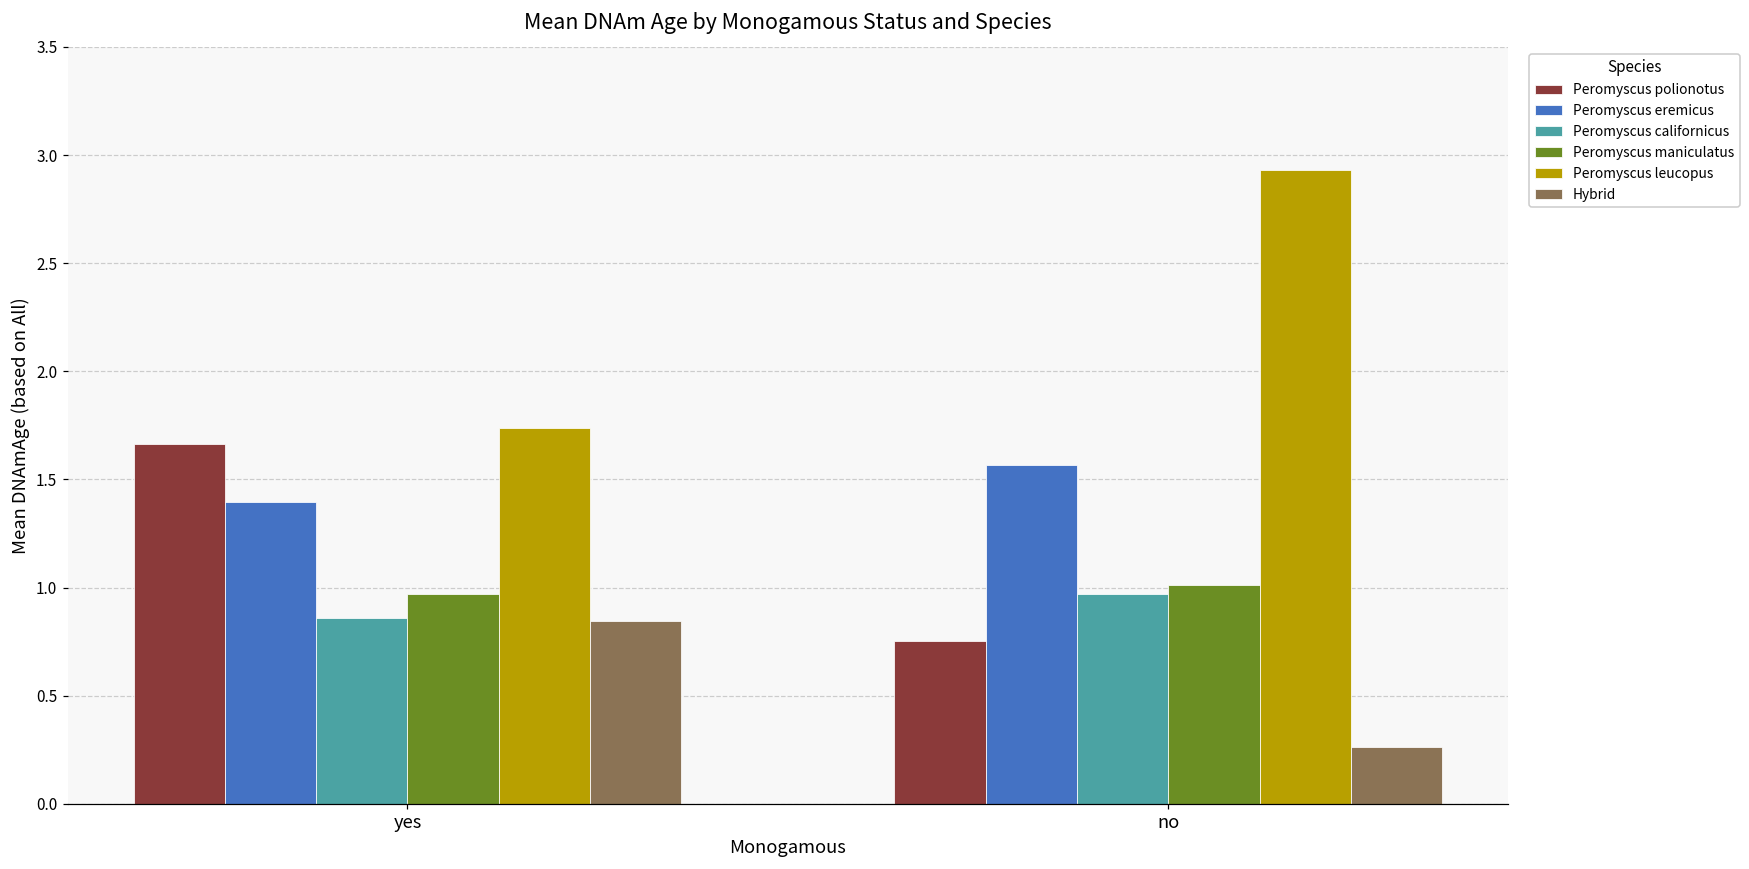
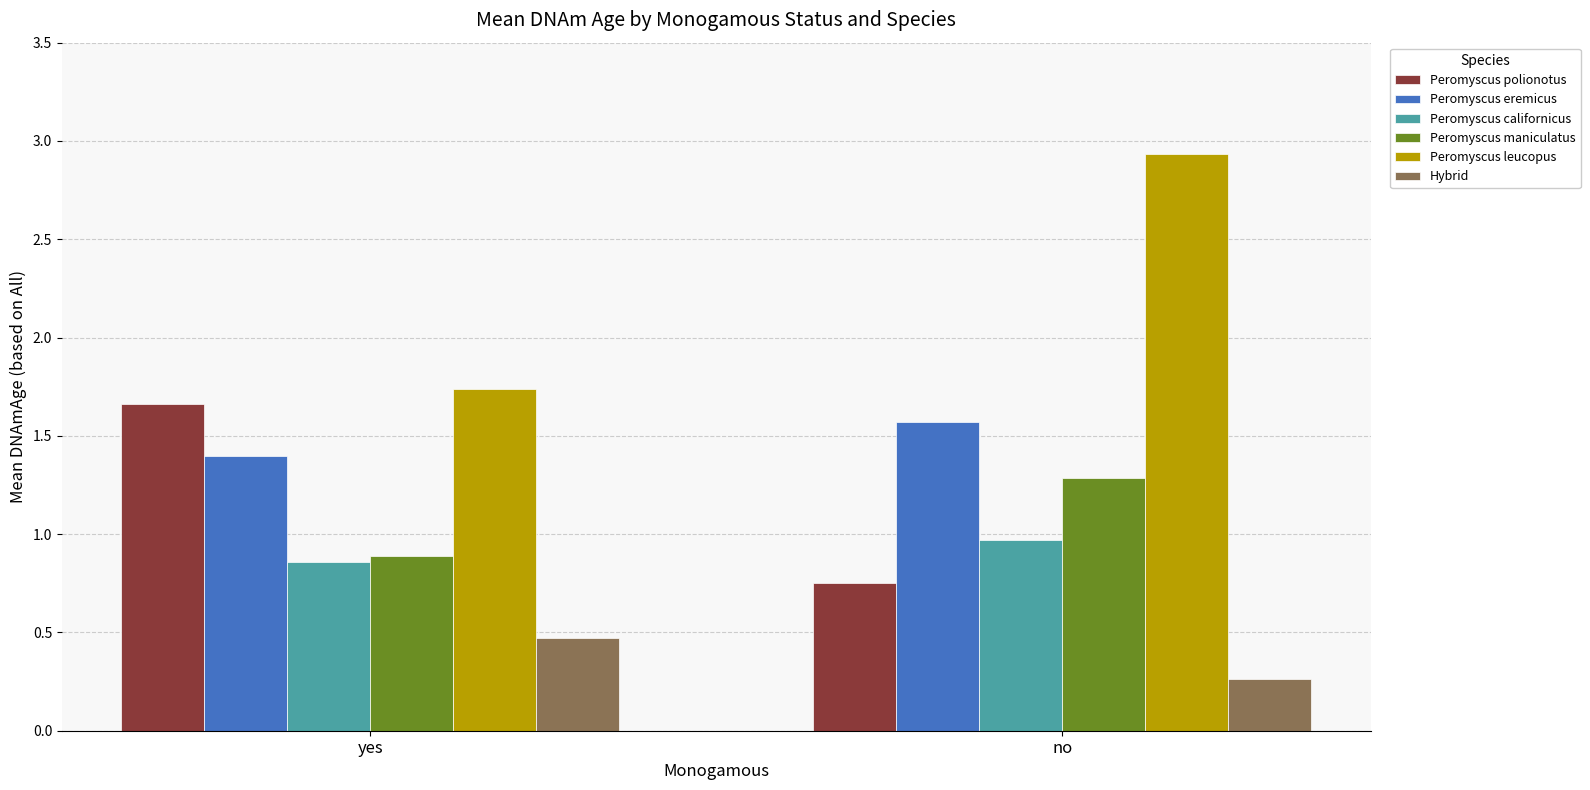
Peromyscus maniculatus, yes: 0.97 -> 0.89
Hybrid, yes: 0.85 -> 0.47
Peromyscus maniculatus, no: 1.01 -> 1.29
